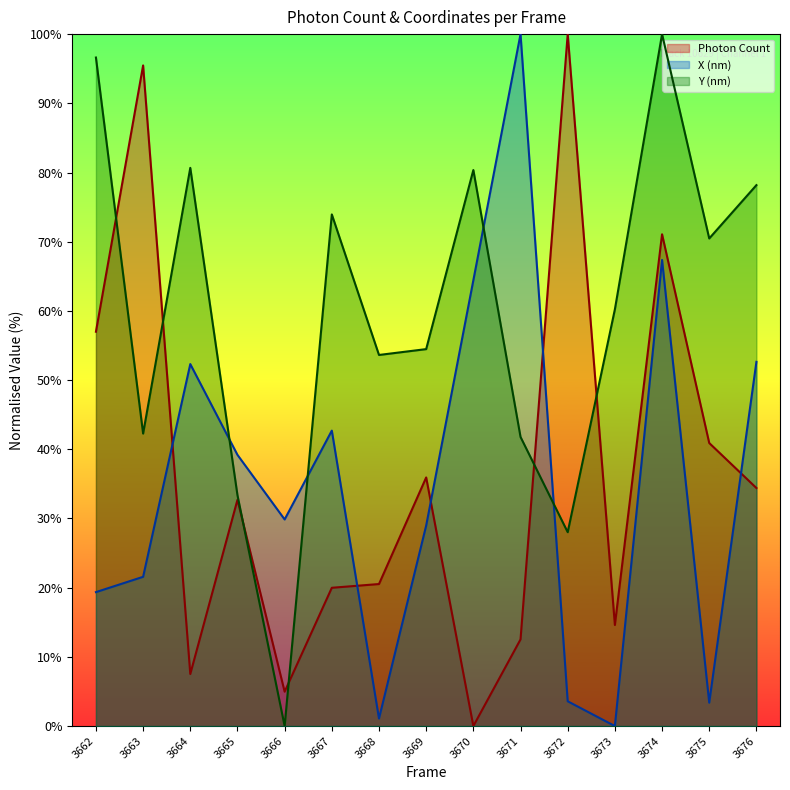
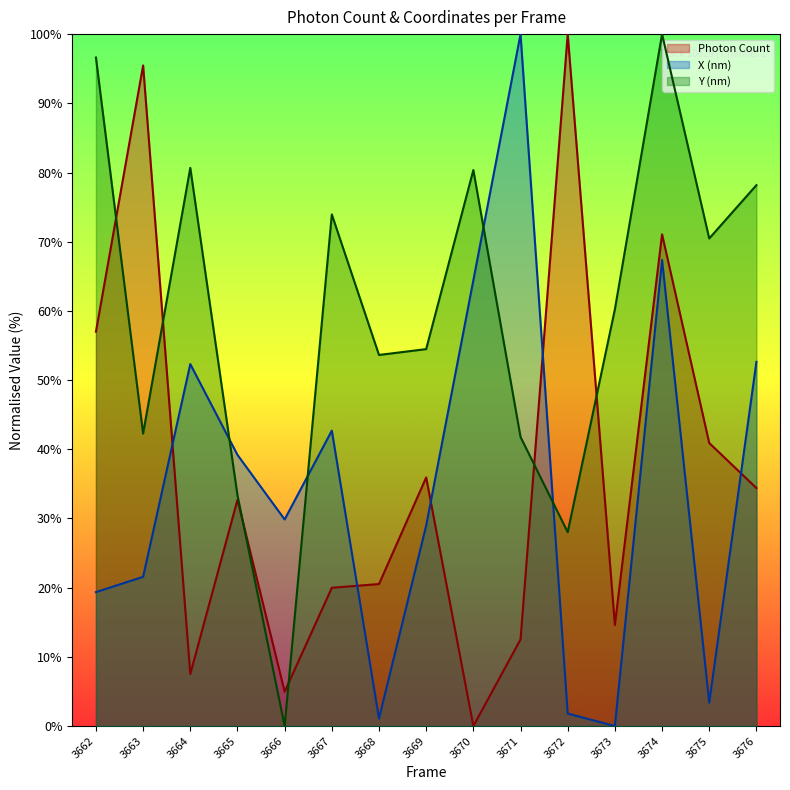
X (nm), 3672: 4% -> 2%
